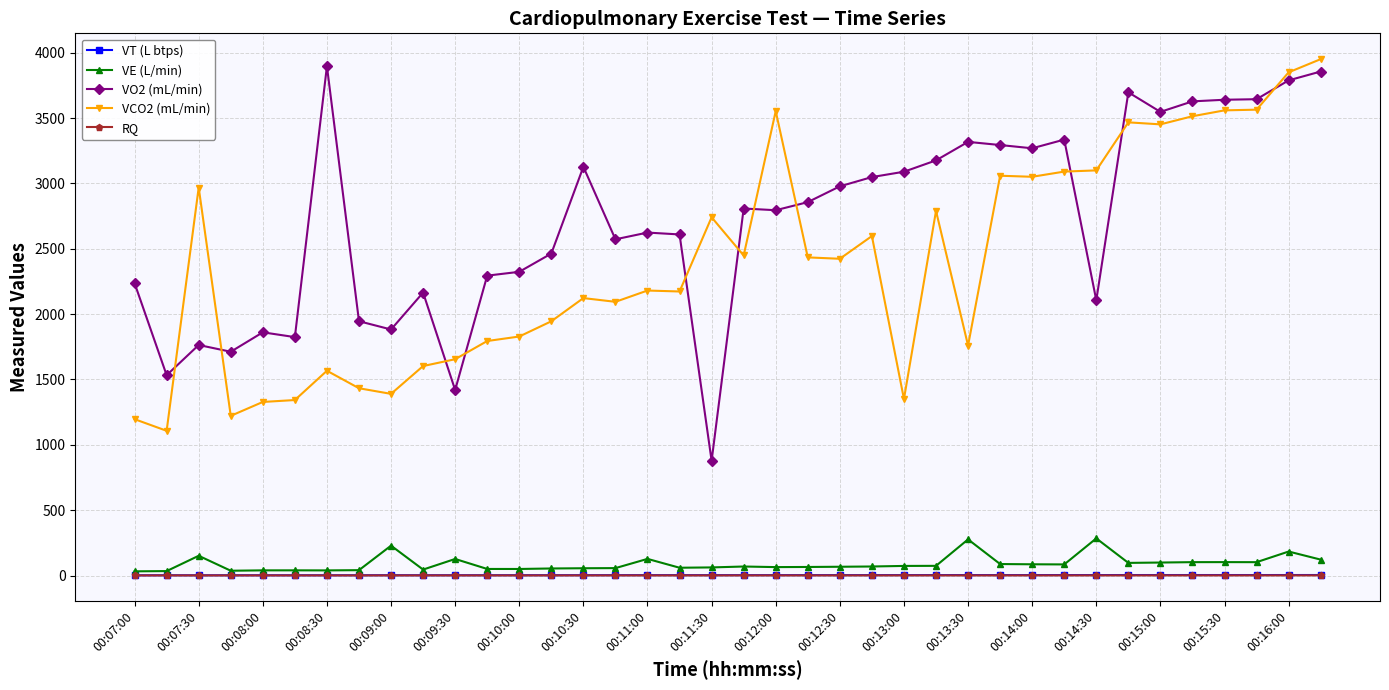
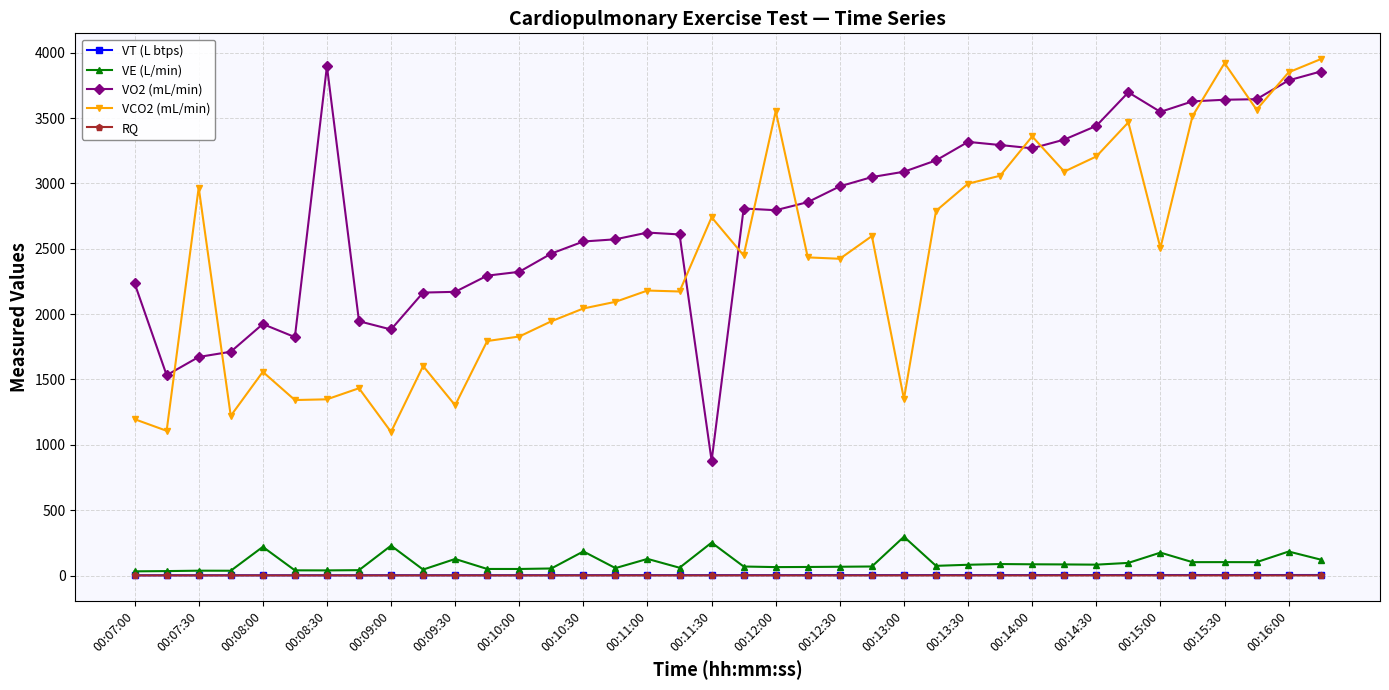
VE (L/min), 00:07:30: 150 -> 40
VO2 (mL/min), 00:07:30: 1760 -> 1670
VE (L/min), 00:08:00: 40 -> 220
VO2 (mL/min), 00:08:00: 1860 -> 1920
VCO2 (mL/min), 00:08:00: 1330 -> 1560
VCO2 (mL/min), 00:08:30: 1570 -> 1350
VCO2 (mL/min), 00:09:00: 1390 -> 1100
VO2 (mL/min), 00:09:30: 1420 -> 2170
VCO2 (mL/min), 00:09:30: 1660 -> 1300
VE (L/min), 00:10:30: 60 -> 180
VO2 (mL/min), 00:10:30: 3130 -> 2560
VCO2 (mL/min), 00:10:30: 2120 -> 2040
VE (L/min), 00:11:30: 60 -> 250
VE (L/min), 00:13:00: 70 -> 300
VE (L/min), 00:13:30: 280 -> 80
VCO2 (mL/min), 00:13:30: 1760 -> 3000
VCO2 (mL/min), 00:14:00: 3050 -> 3360
VE (L/min), 00:14:30: 280 -> 80
VO2 (mL/min), 00:14:30: 2110 -> 3440
VCO2 (mL/min), 00:14:30: 3100 -> 3210
VE (L/min), 00:15:00: 100 -> 180
VCO2 (mL/min), 00:15:00: 3450 -> 2510
VCO2 (mL/min), 00:15:30: 3560 -> 3920
